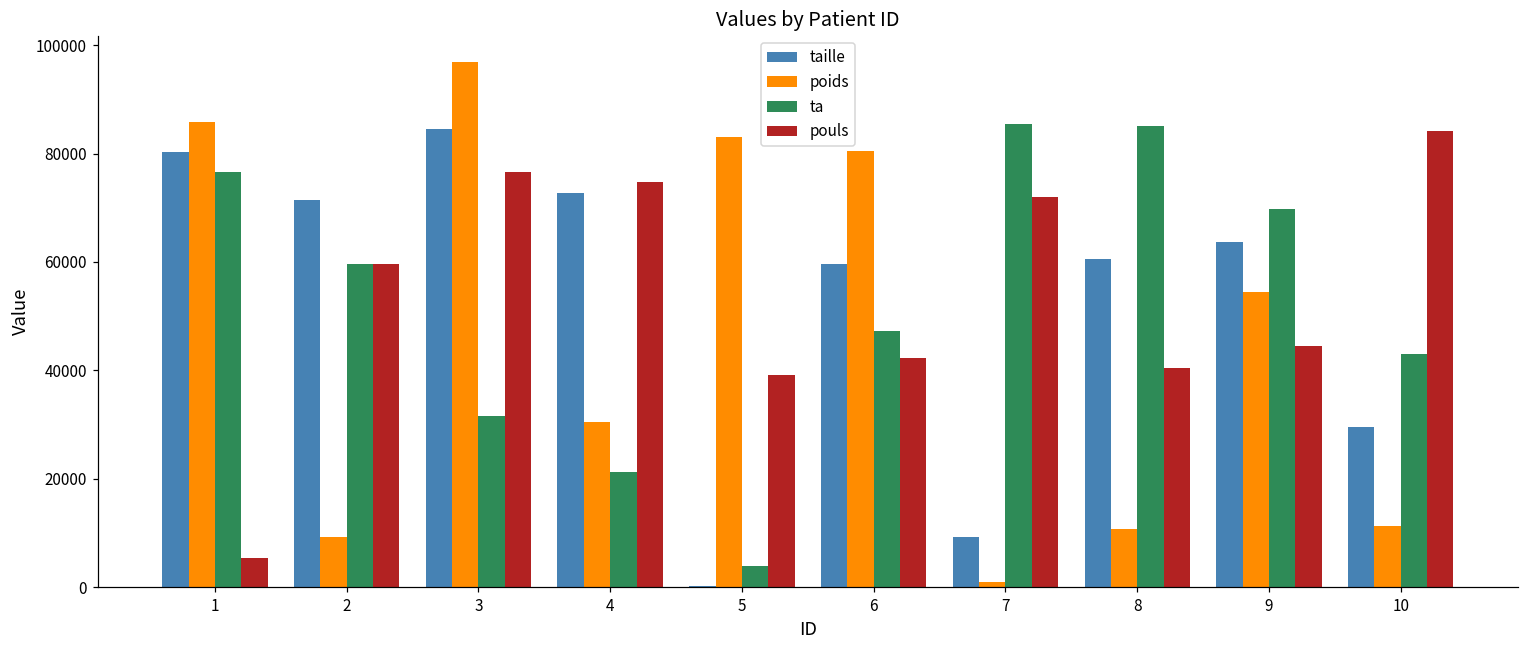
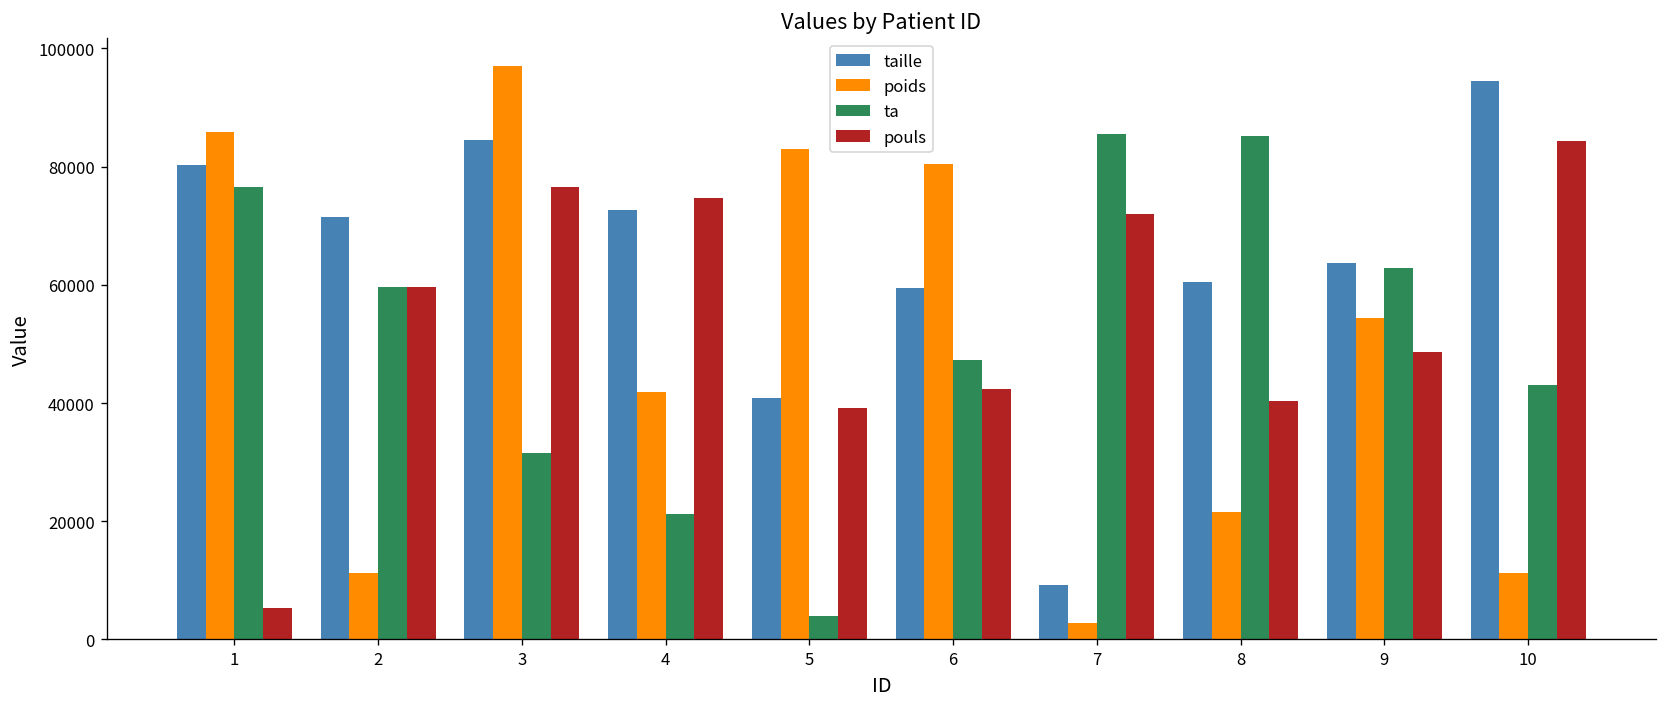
poids, 2: 9000 -> 11000
poids, 4: 30000 -> 42000
taille, 5: 0 -> 41000
poids, 7: 1000 -> 3000
poids, 8: 11000 -> 22000
ta, 9: 70000 -> 63000
pouls, 9: 44000 -> 49000
taille, 10: 30000 -> 94000
